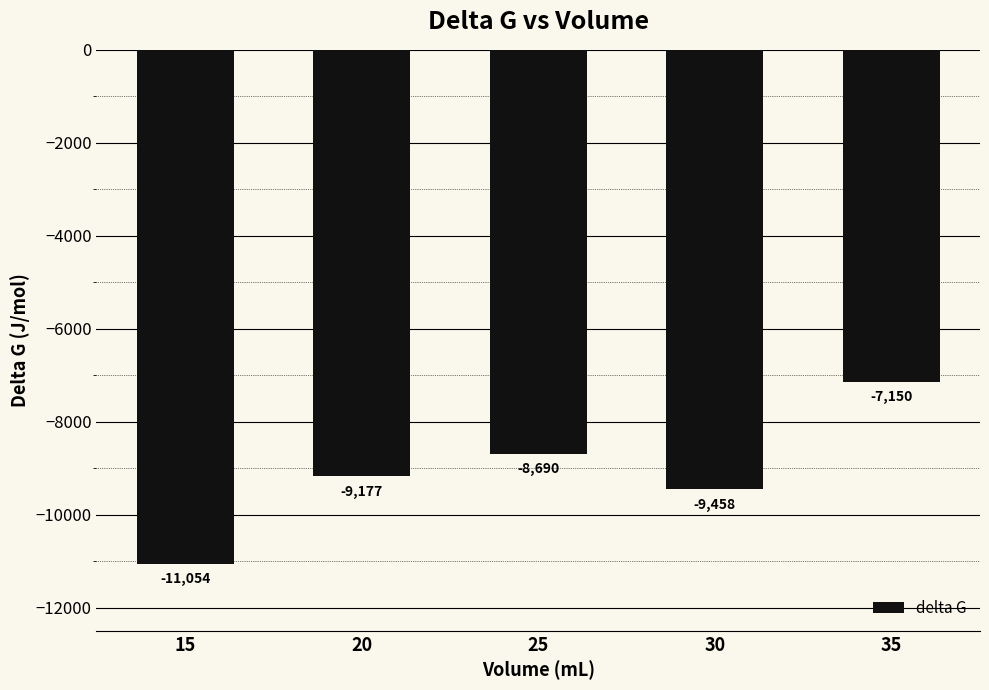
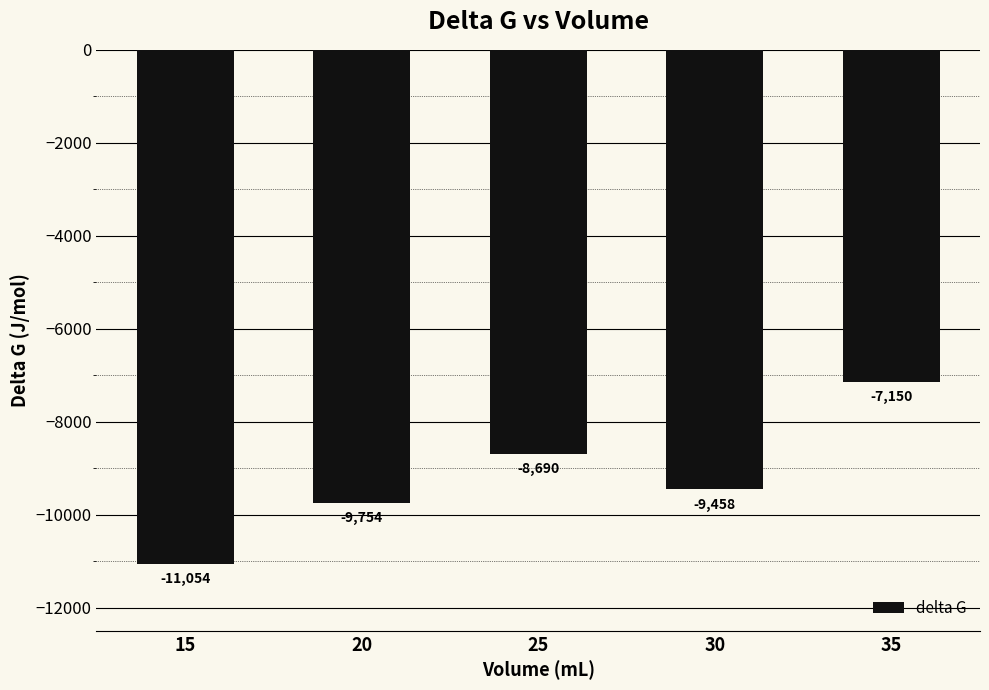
20: -9,177 -> -9,754
